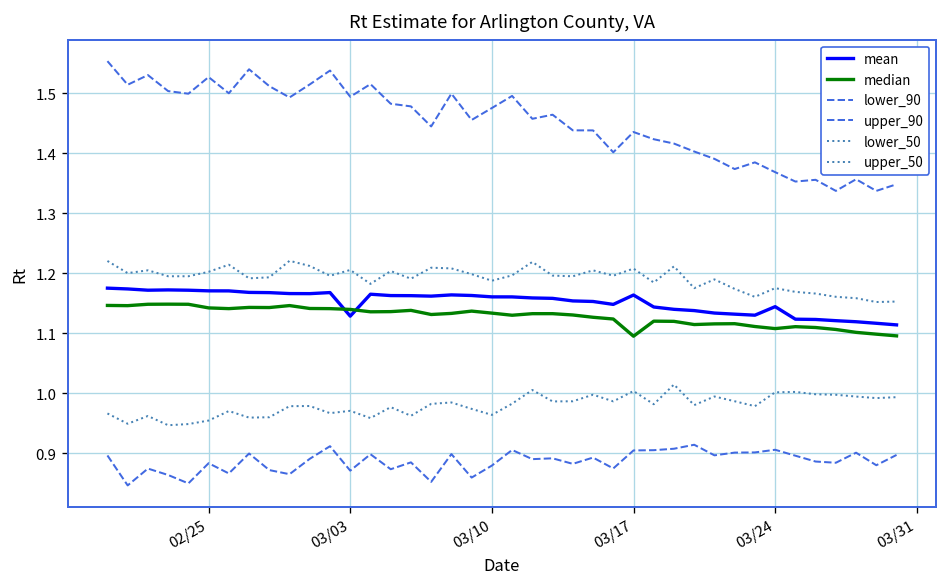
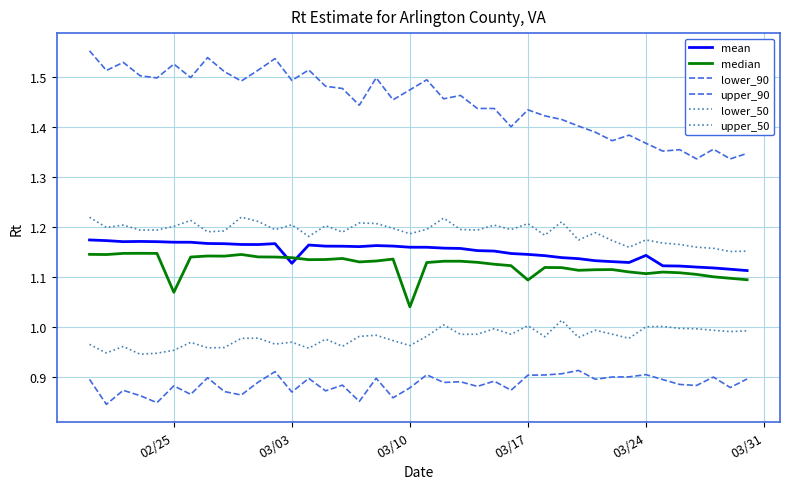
median, 02/25: 1.14 -> 1.07
median, 03/10: 1.13 -> 1.04
mean, 03/17: 1.16 -> 1.15
